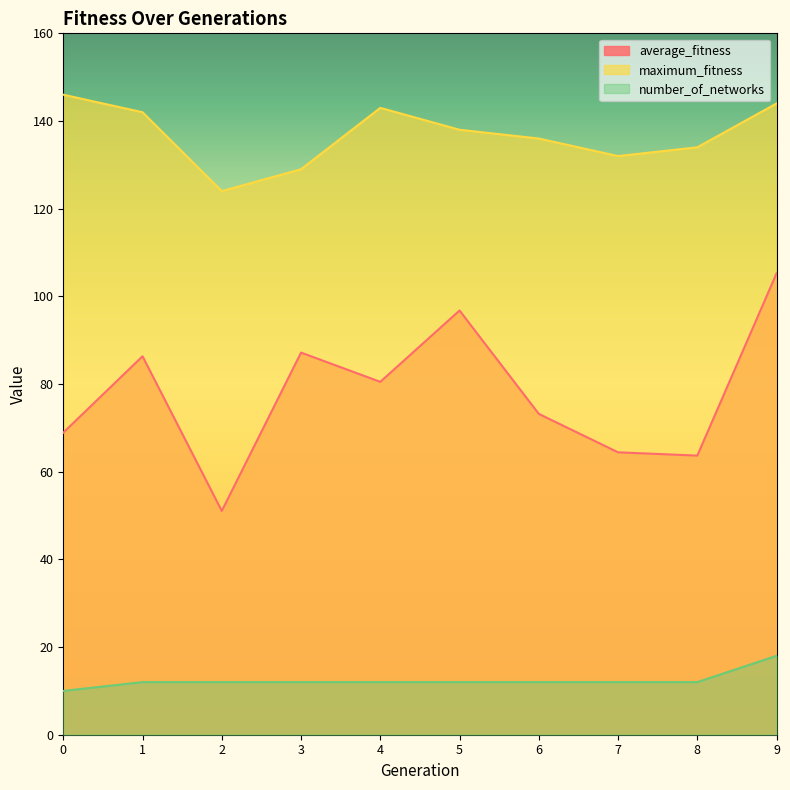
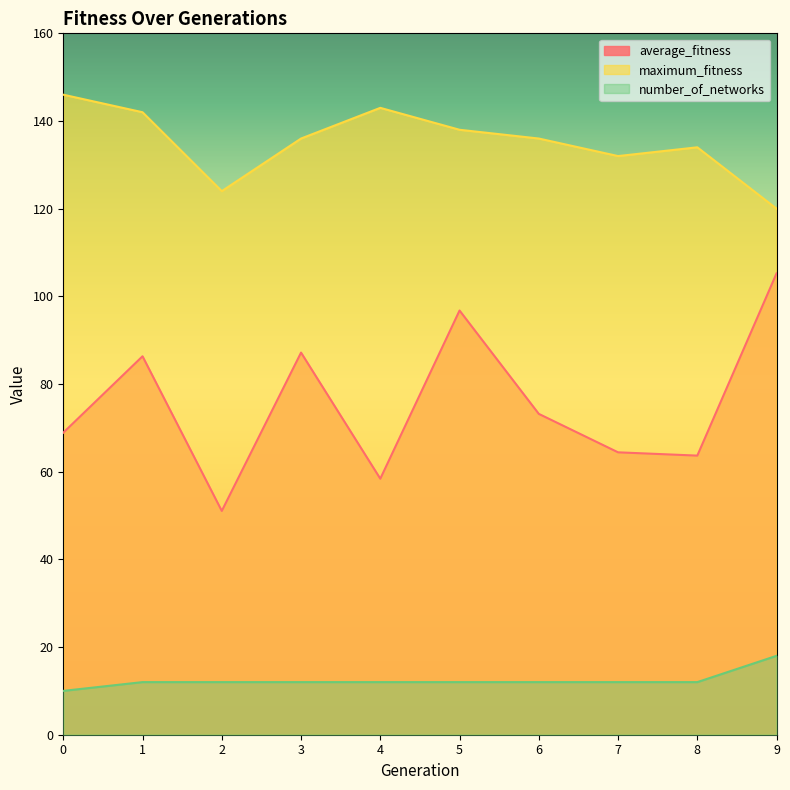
maximum_fitness, 3: 129 -> 136
average_fitness, 4: 81 -> 58
maximum_fitness, 9: 144 -> 120
